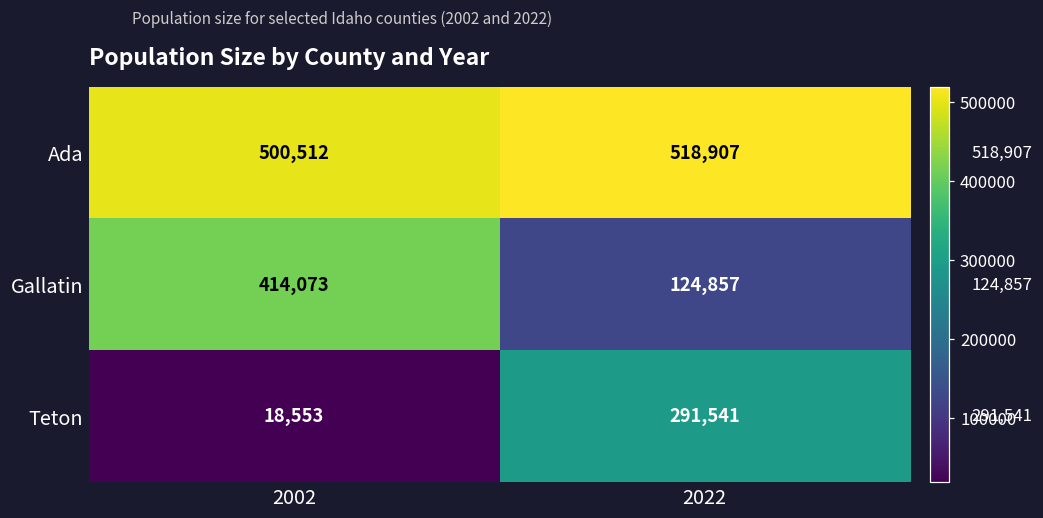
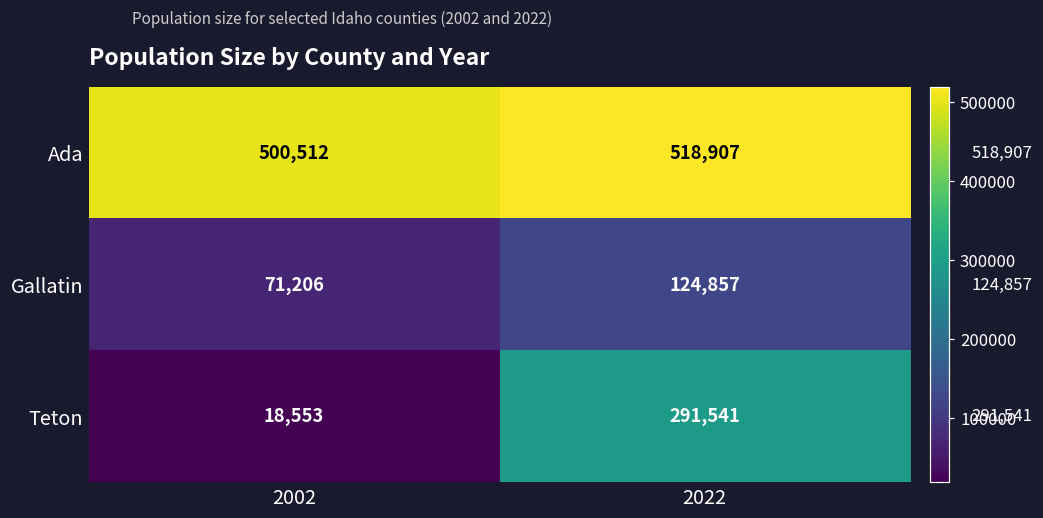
Gallatin, 2002: 414,073 -> 71,206
